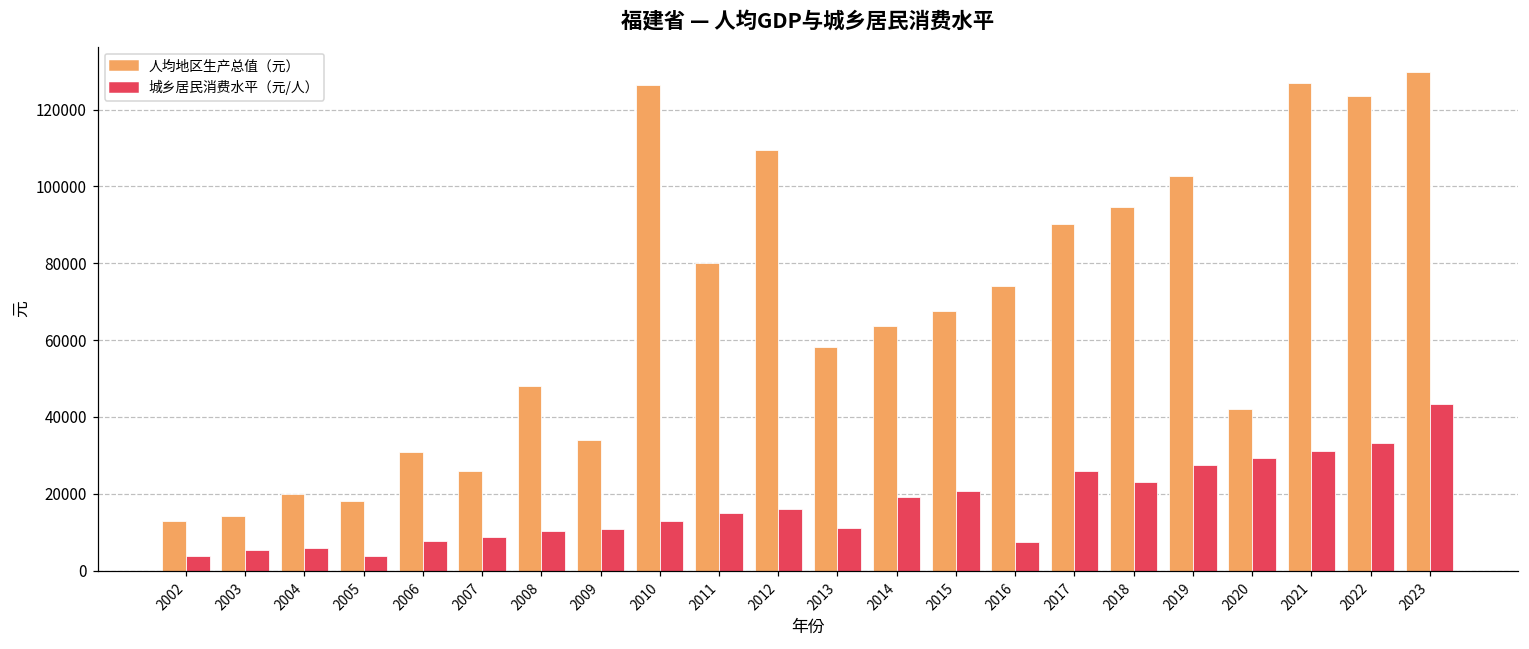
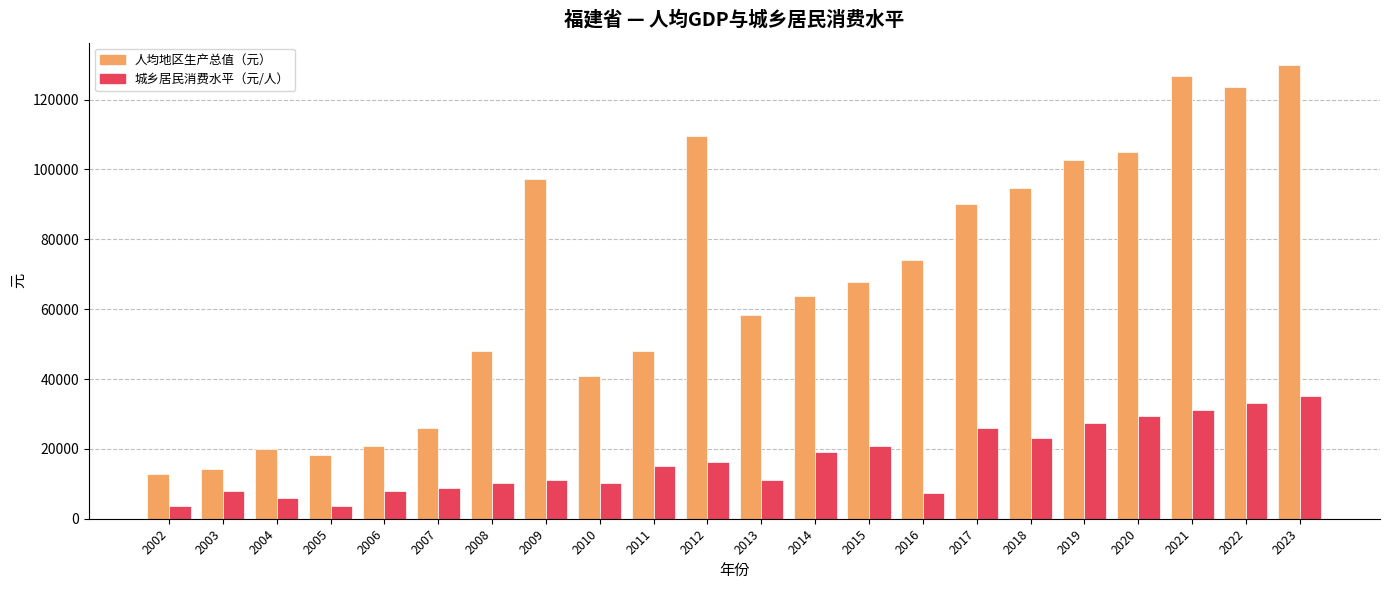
城乡居民消费水平（元/人）, 2003: 5000 -> 8000
人均地区生产总值（元）, 2006: 31000 -> 21000
人均地区生产总值（元）, 2009: 34000 -> 97000
人均地区生产总值（元）, 2010: 126000 -> 41000
城乡居民消费水平（元/人）, 2010: 13000 -> 10000
人均地区生产总值（元）, 2011: 80000 -> 48000
人均地区生产总值（元）, 2020: 42000 -> 105000
城乡居民消费水平（元/人）, 2023: 43000 -> 35000
